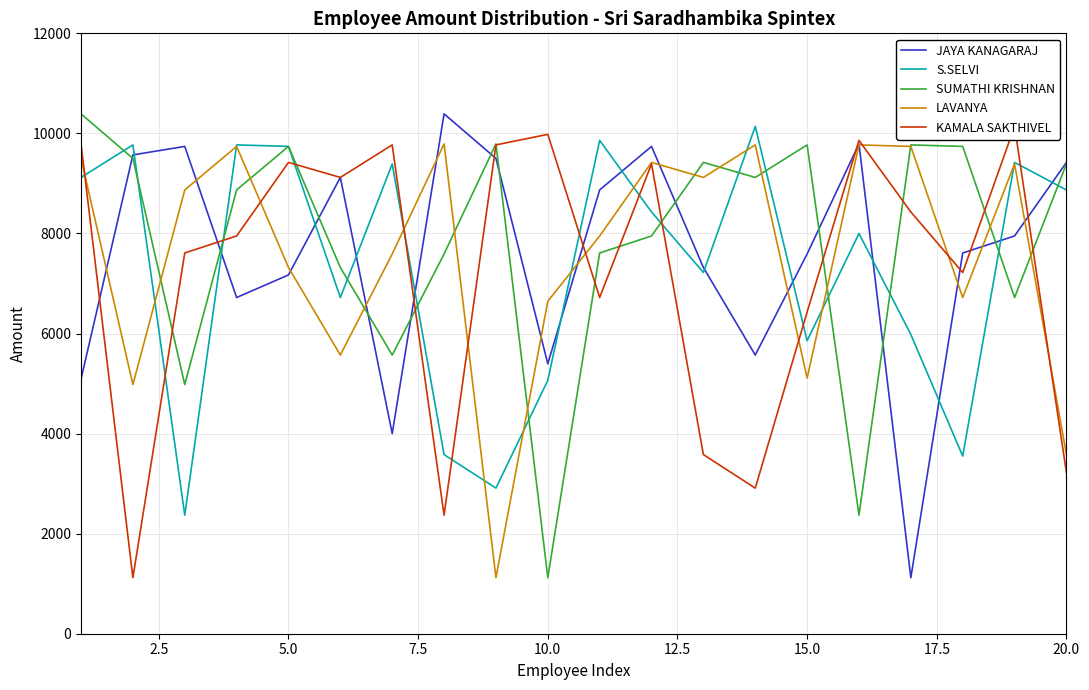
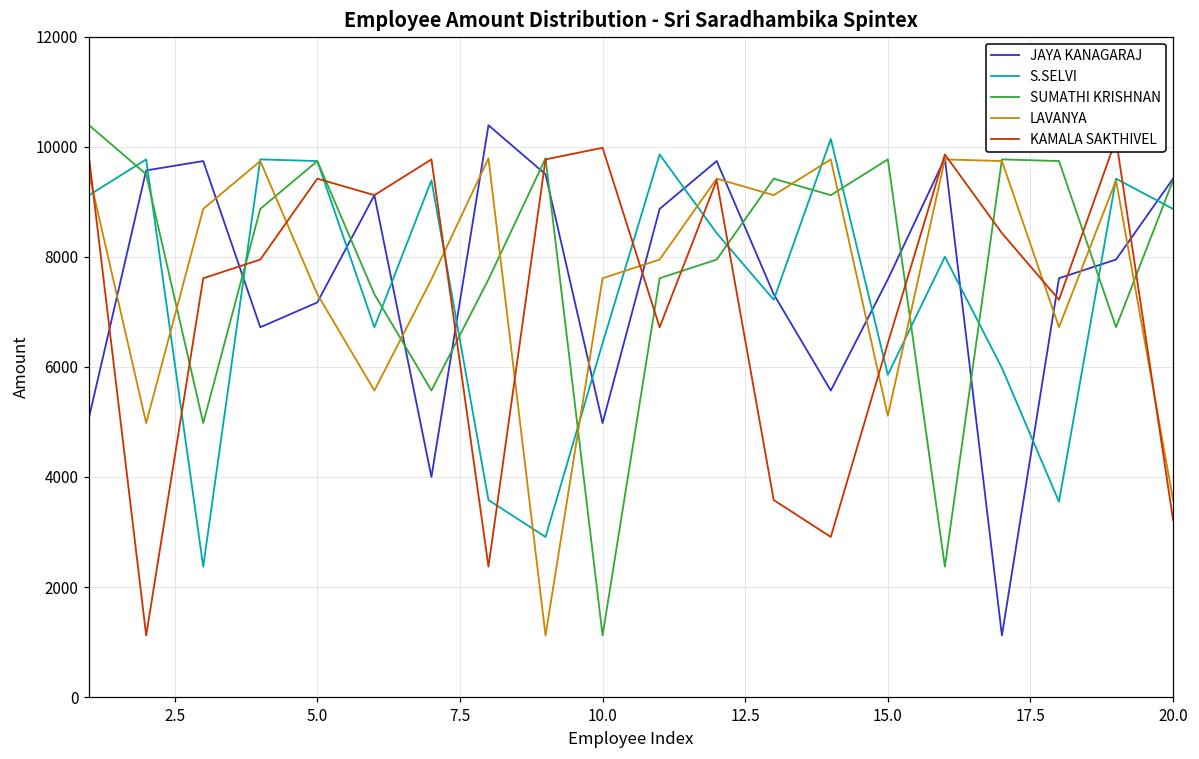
JAYA KANAGARAJ, 10.0: 5400 -> 5000
S.SELVI, 10.0: 5100 -> 6400
LAVANYA, 10.0: 6600 -> 7600
